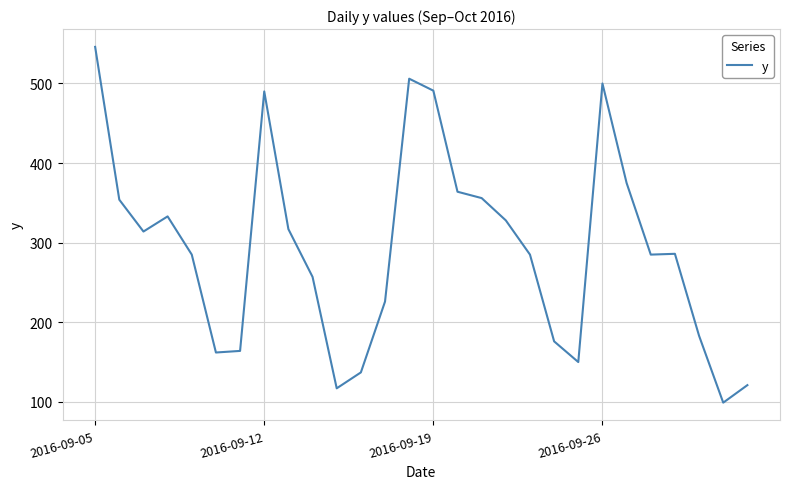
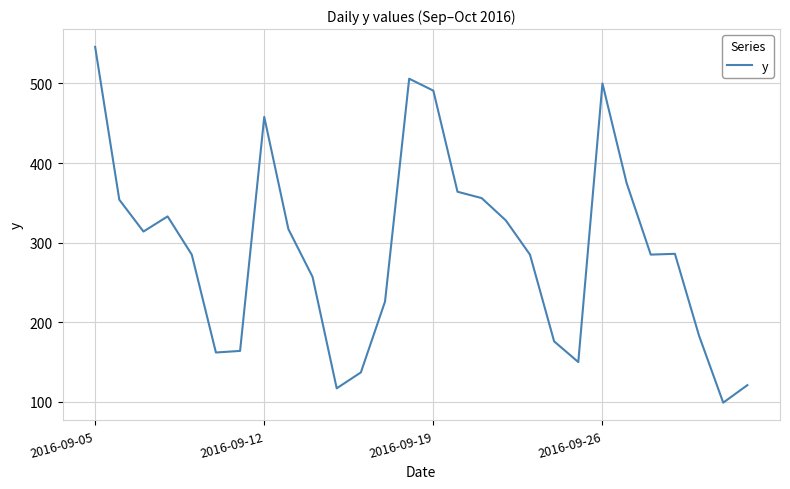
2016-09-12: 490 -> 460
